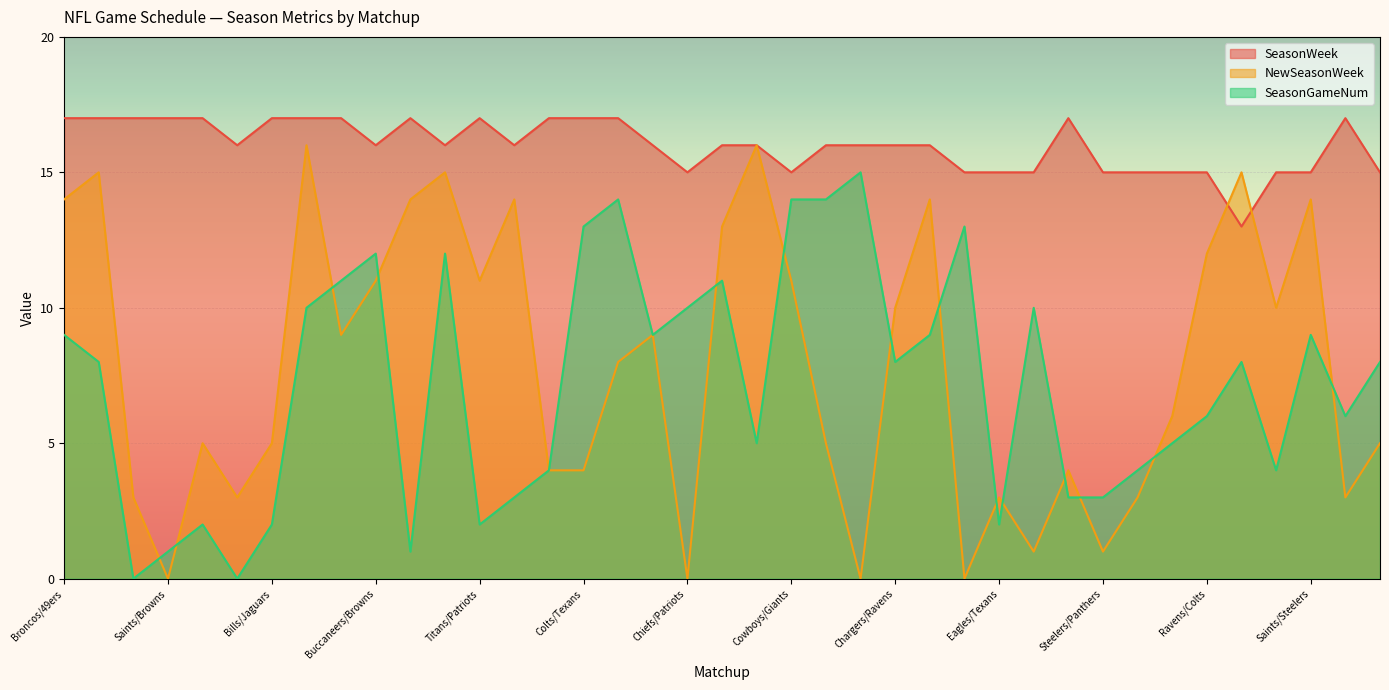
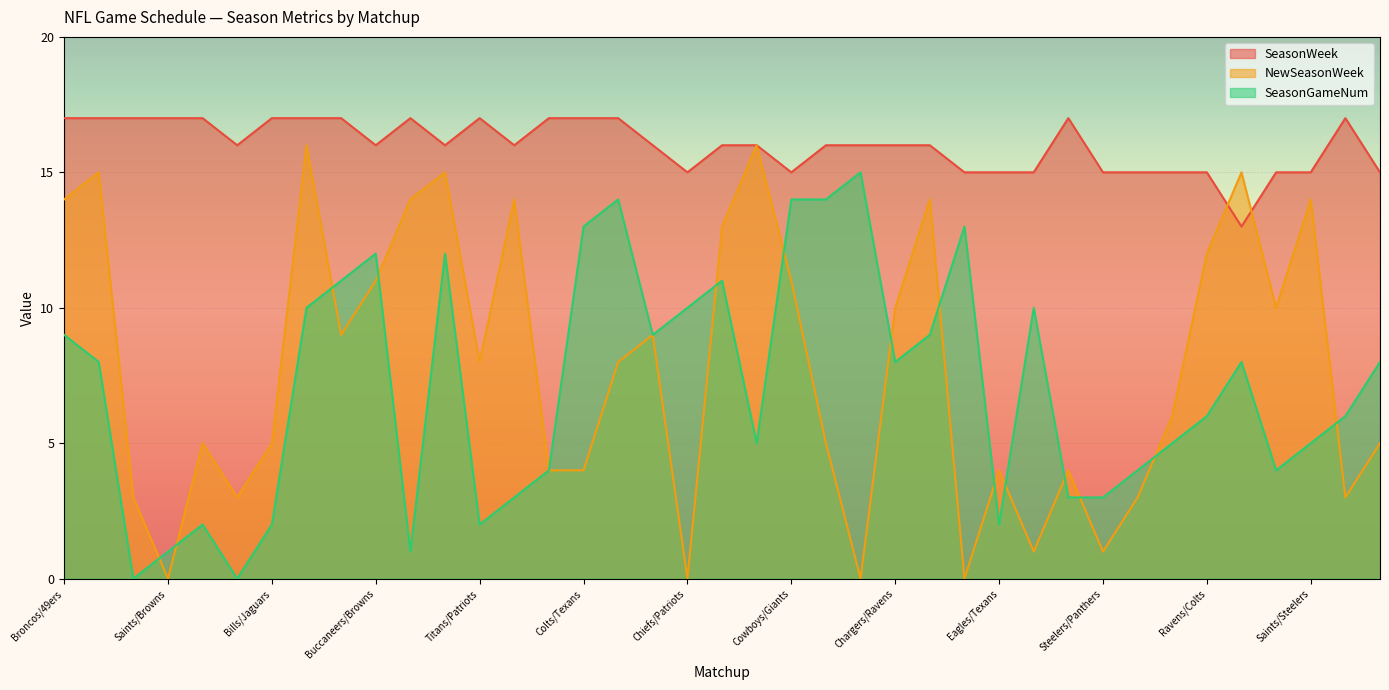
NewSeasonWeek, Titans/Patriots: 11 -> 8
NewSeasonWeek, Eagles/Texans: 3 -> 4
SeasonGameNum, Saints/Steelers: 9 -> 5
